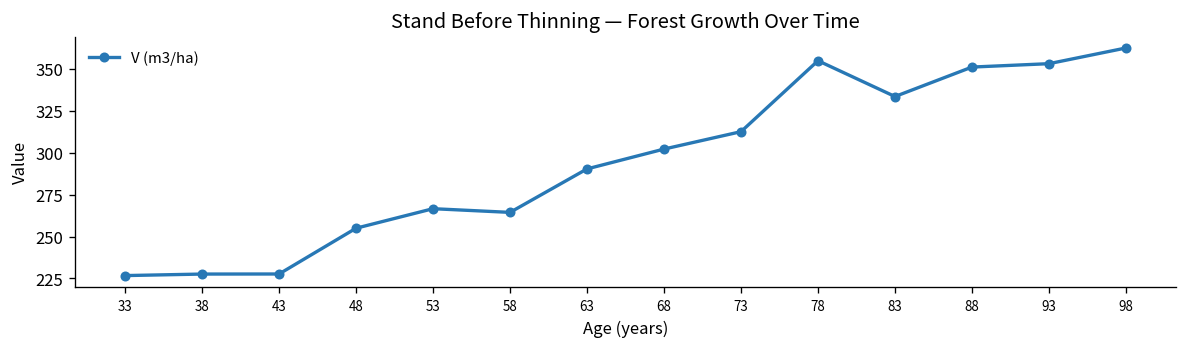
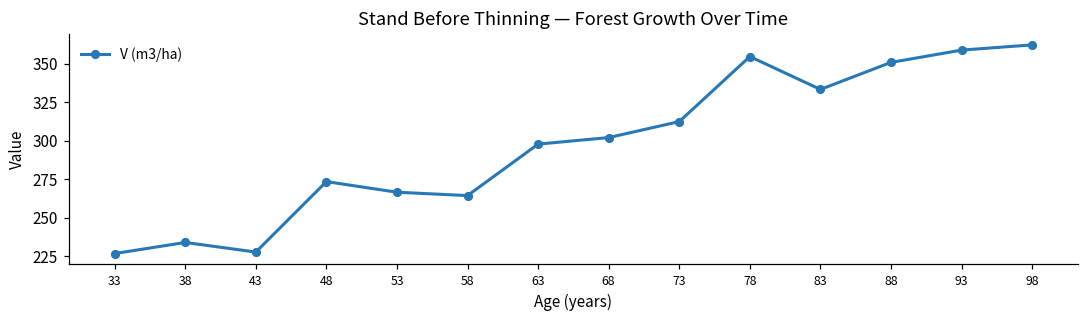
38: 228 -> 234
48: 255 -> 273
63: 290 -> 298
93: 353 -> 359
